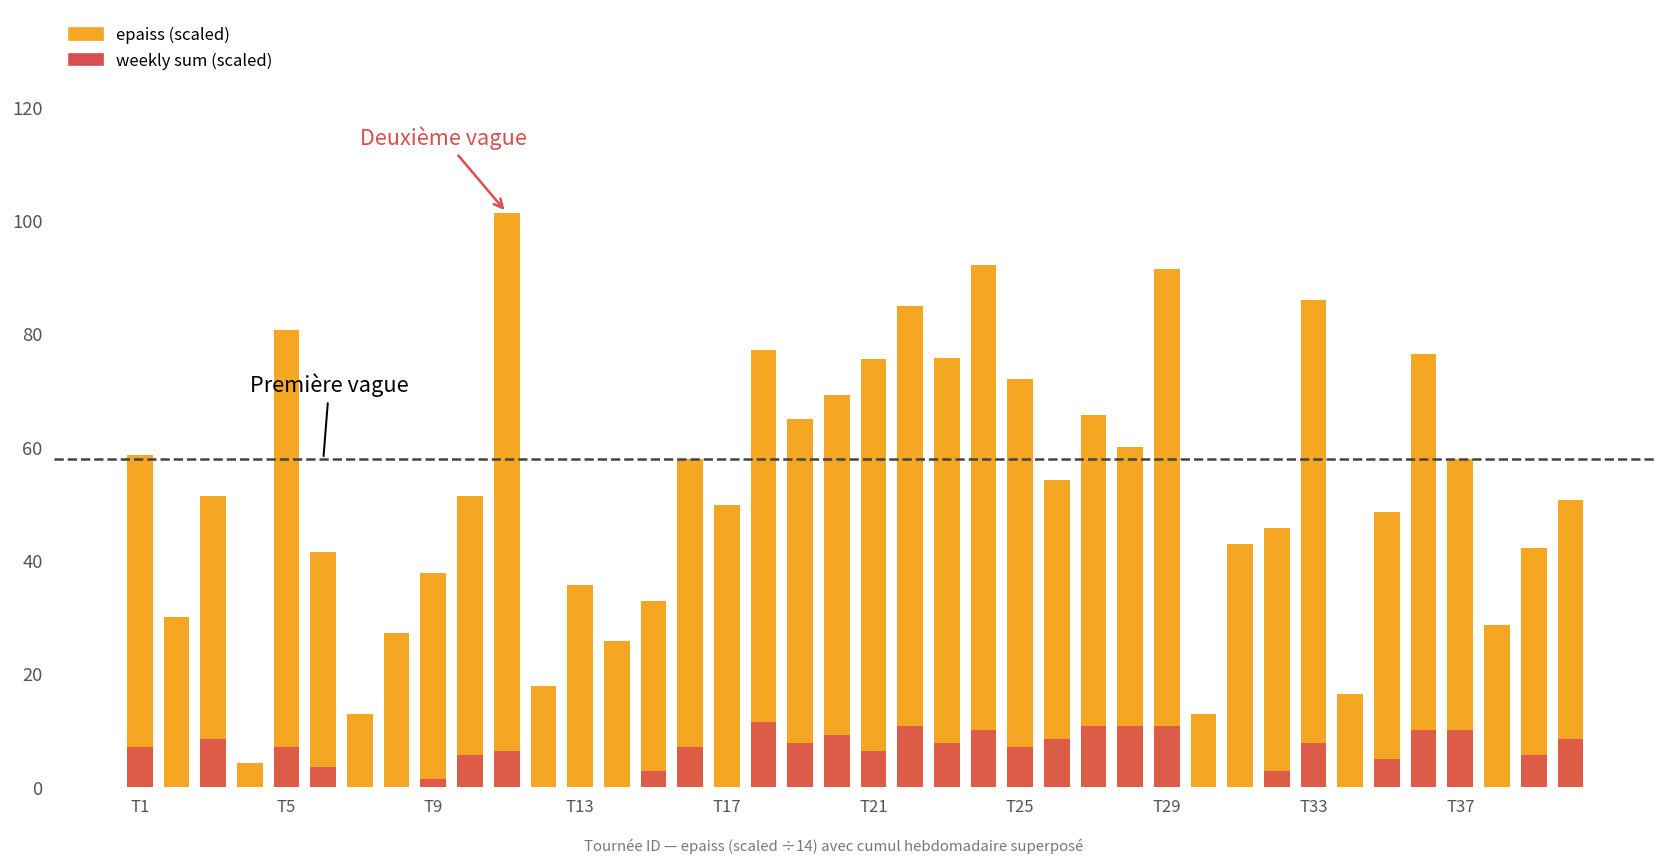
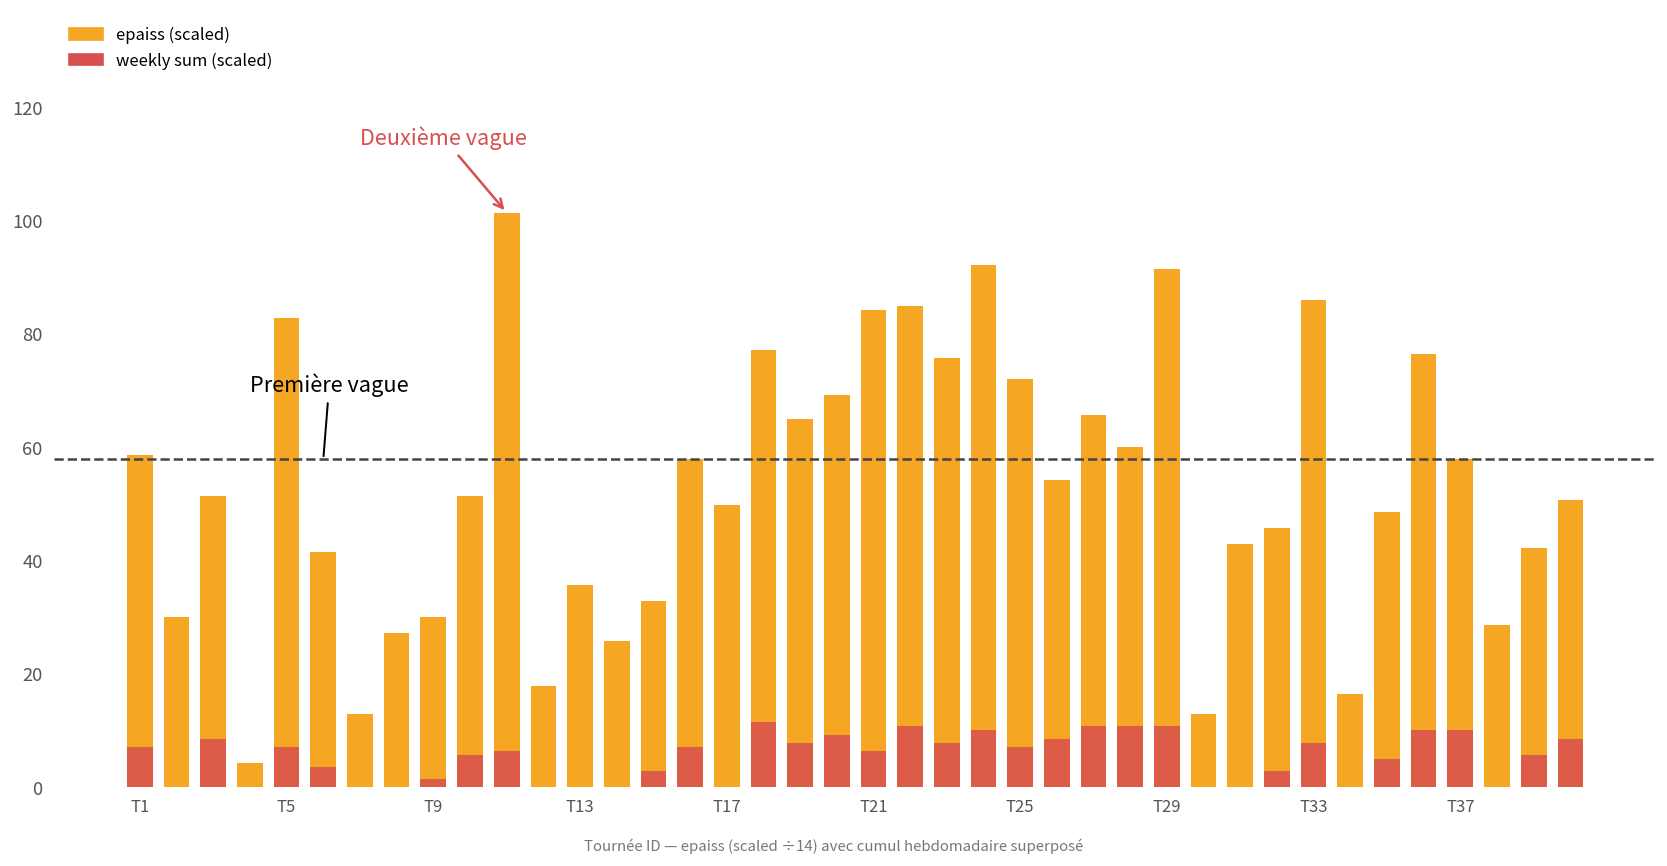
epaiss (scaled), T5: 81 -> 83
epaiss (scaled), T9: 38 -> 30
epaiss (scaled), T21: 76 -> 84
